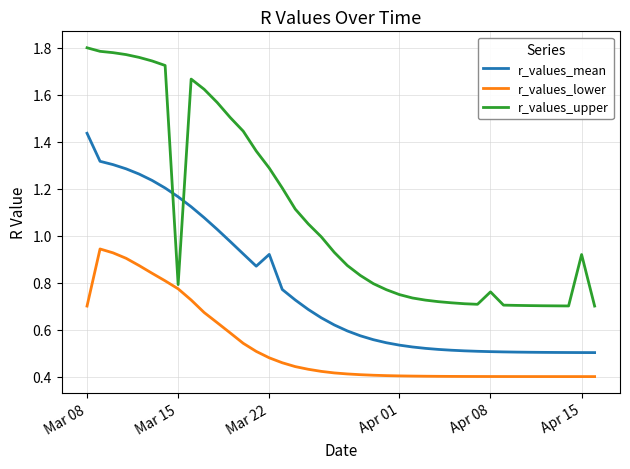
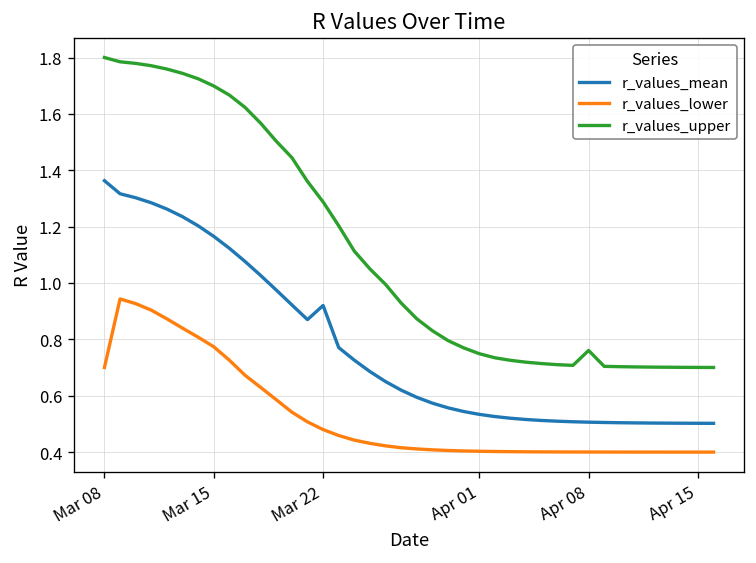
r_values_mean, Mar 08: 1.44 -> 1.36
r_values_upper, Mar 15: 0.79 -> 1.70
r_values_upper, Apr 15: 0.92 -> 0.70
